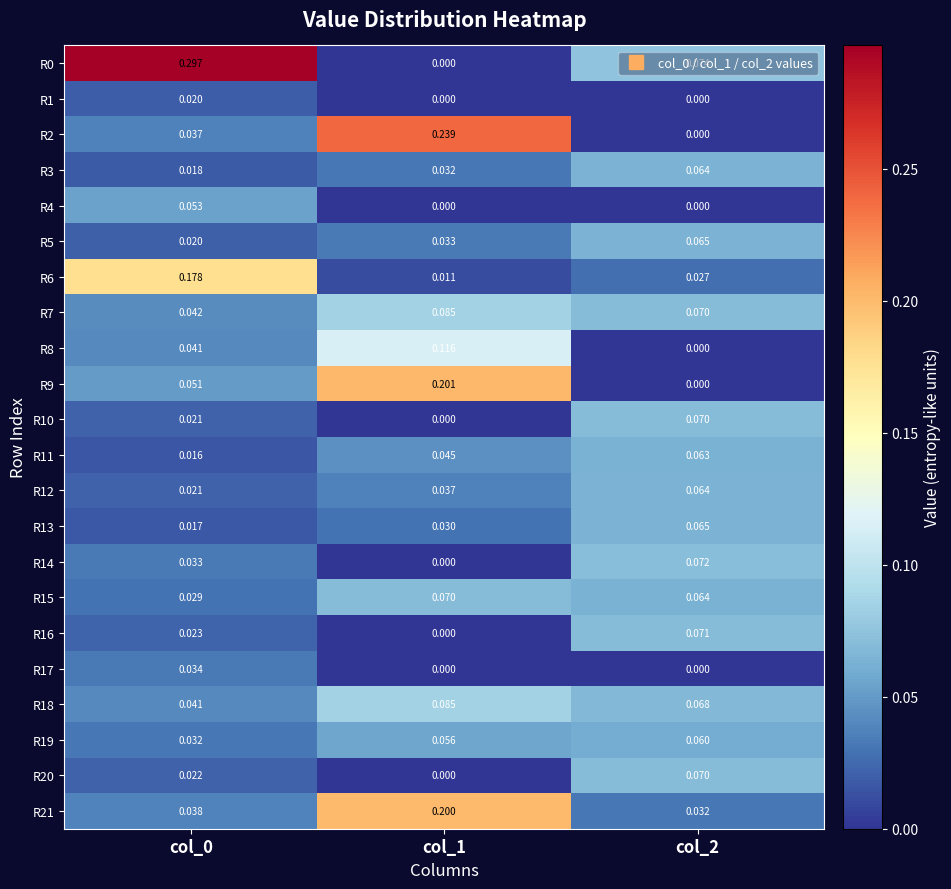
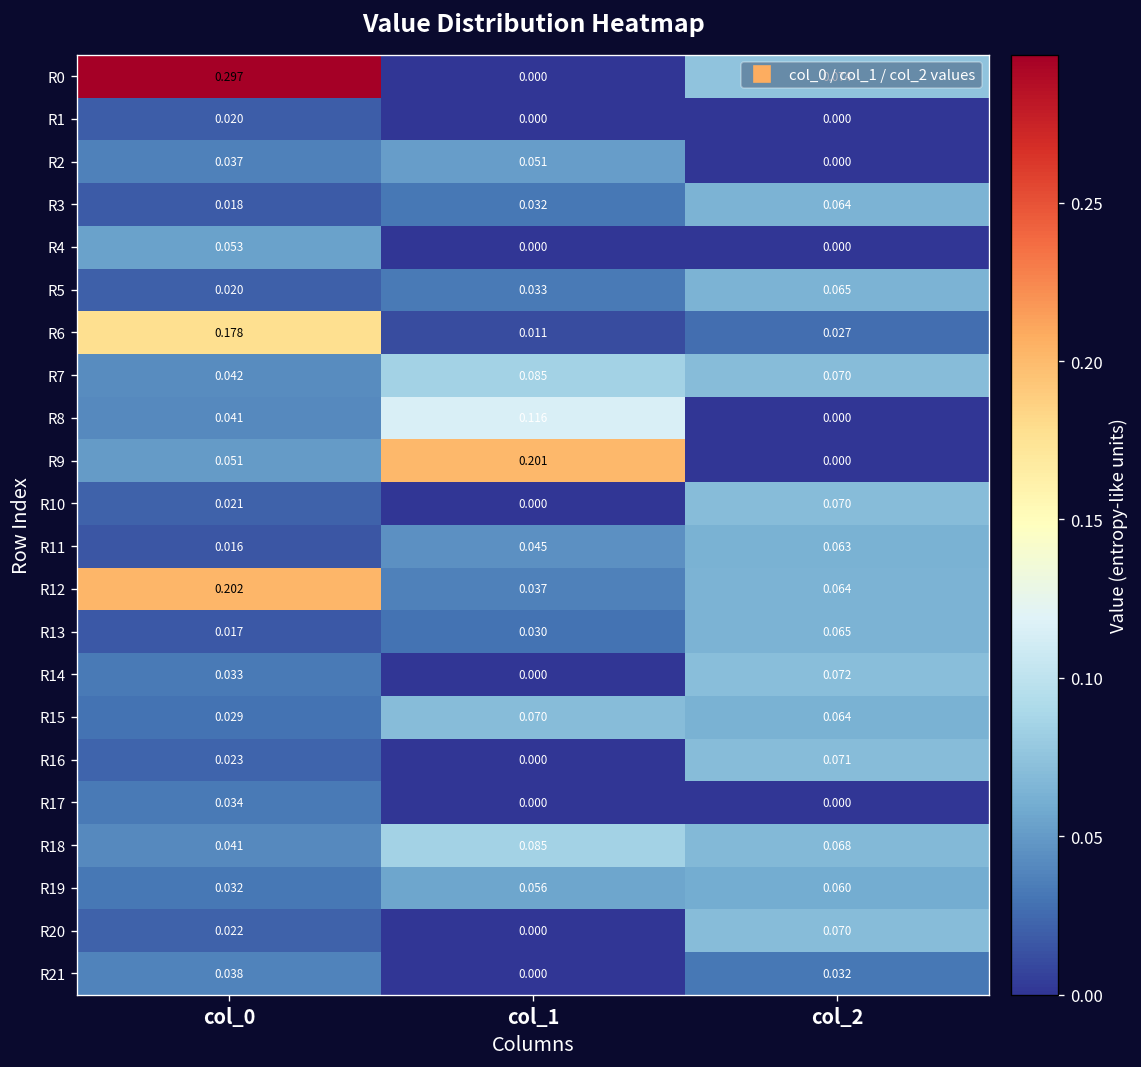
R2, col_1: 0.239 -> 0.051
R12, col_0: 0.021 -> 0.202
R21, col_1: 0.200 -> 0.000
